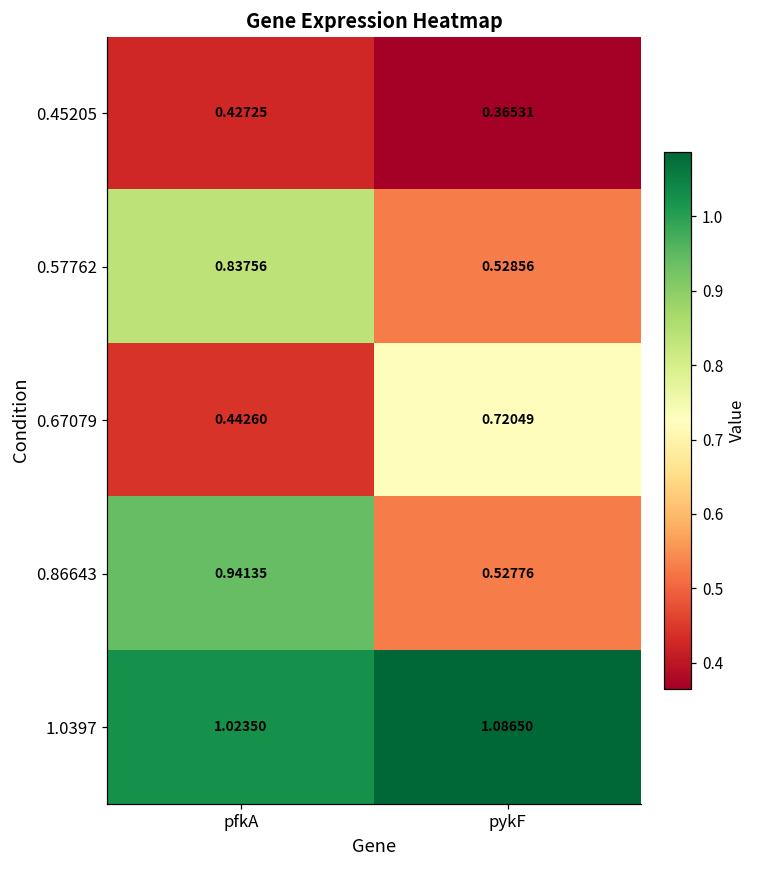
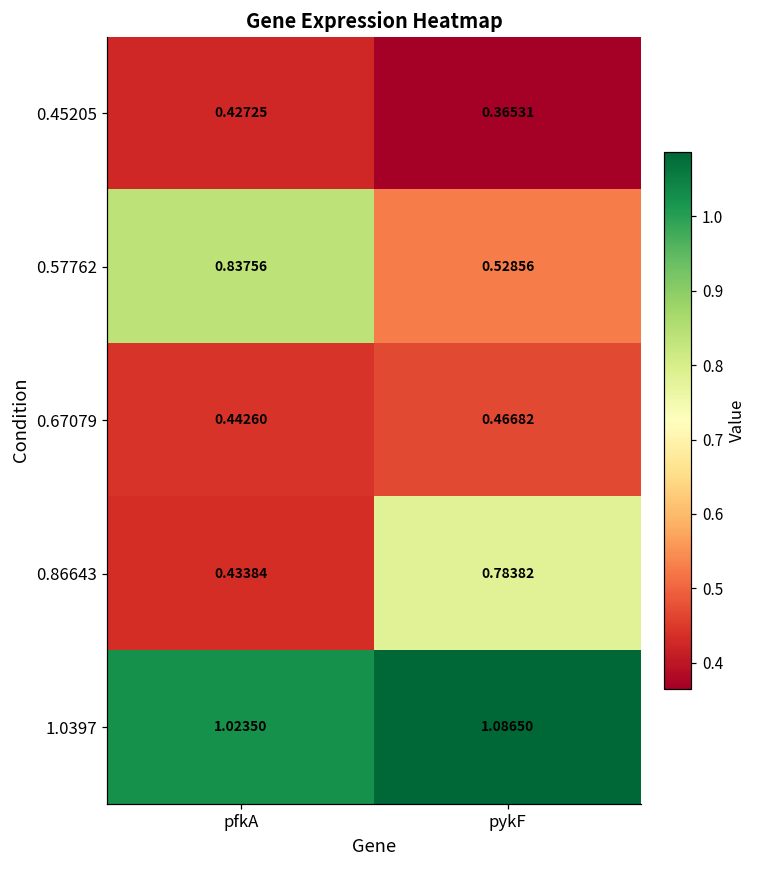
0.67079, pykF: 0.72049 -> 0.46682
0.86643, pfkA: 0.94135 -> 0.43384
0.86643, pykF: 0.52776 -> 0.78382
